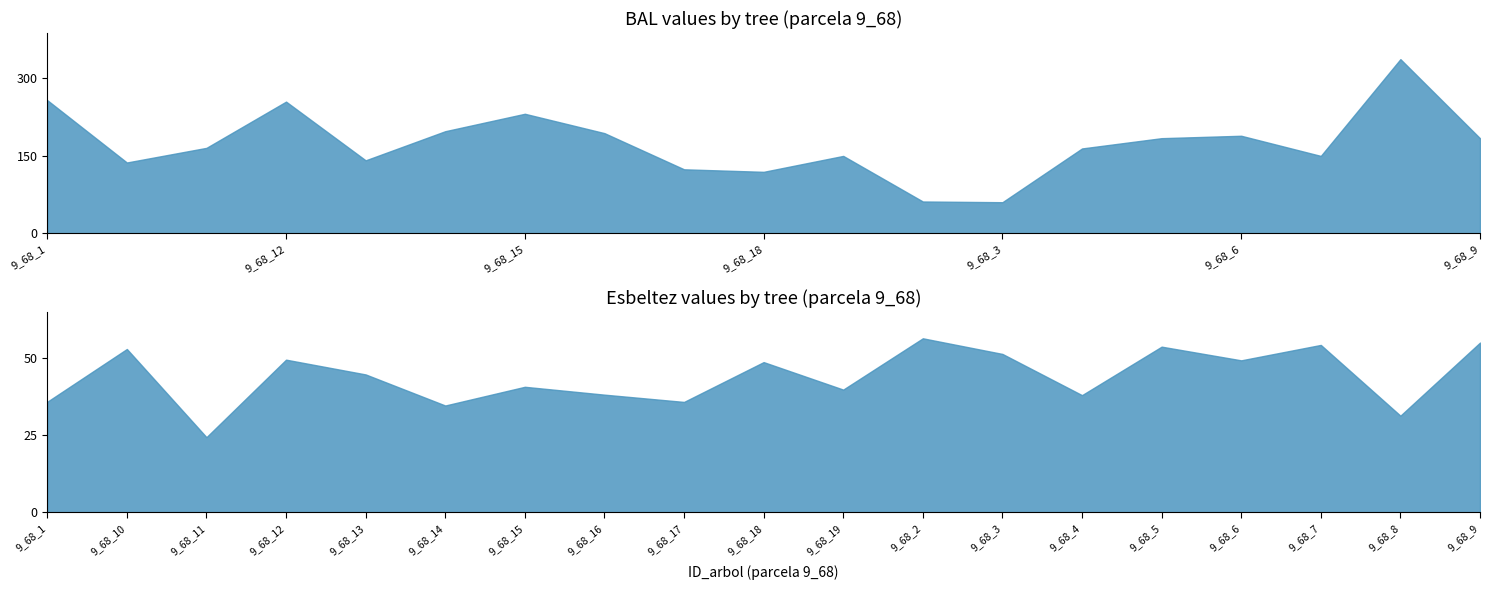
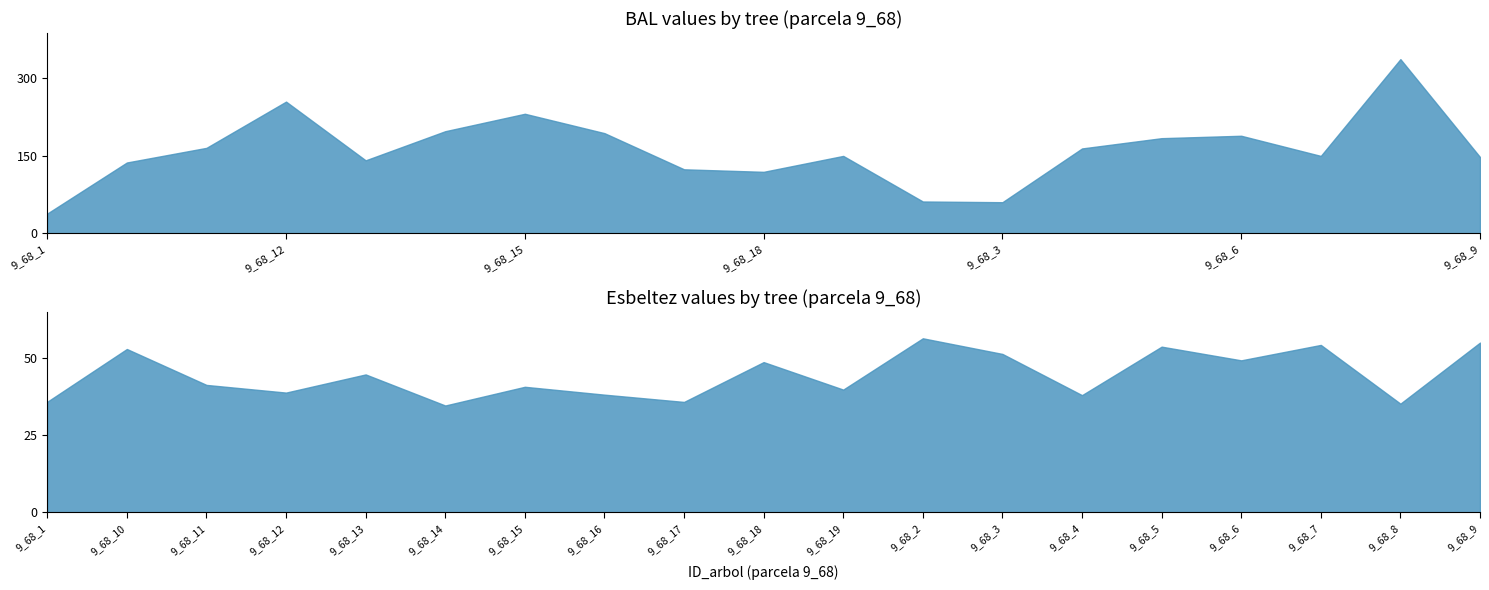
BAL values by tree (parcela 9_68), 9_68_1: 260 -> 40
BAL values by tree (parcela 9_68), 9_68_9: 180 -> 150
Esbeltez values by tree (parcela 9_68), 9_68_11: 24 -> 41
Esbeltez values by tree (parcela 9_68), 9_68_12: 50 -> 39
Esbeltez values by tree (parcela 9_68), 9_68_8: 31 -> 35
